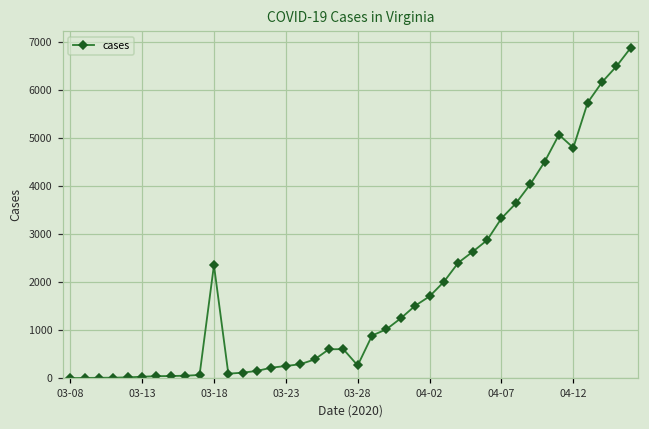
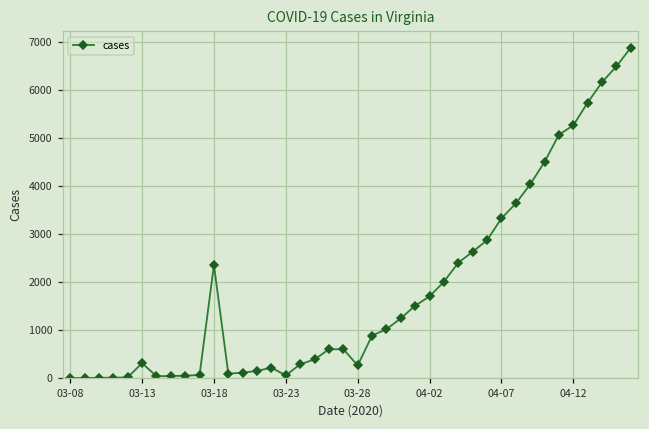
03-13: 0 -> 300
03-23: 300 -> 100
04-12: 4800 -> 5300
